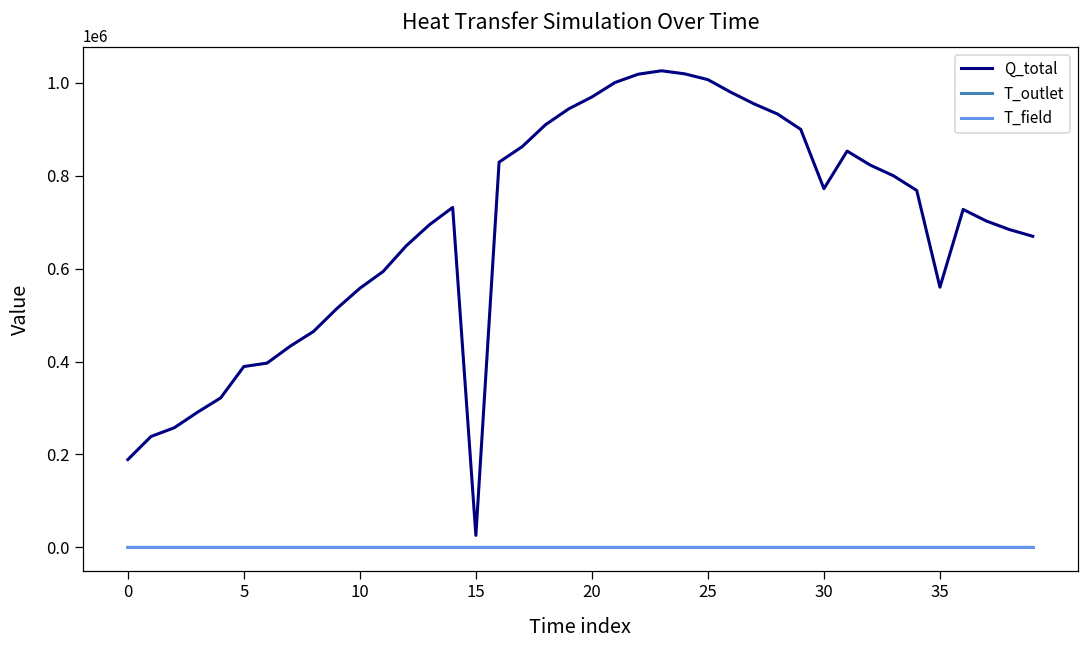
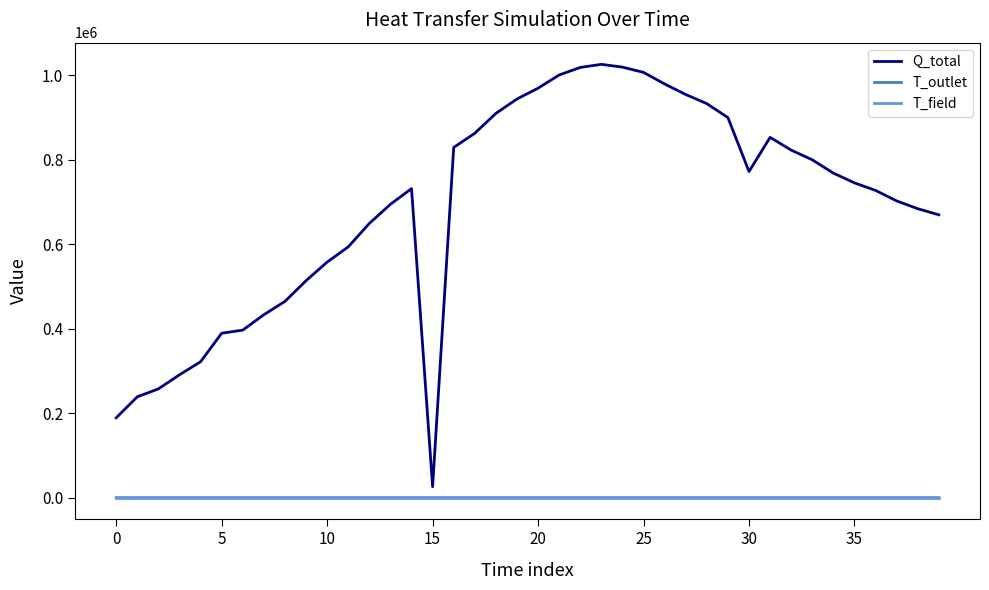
Q_total, 35: 560000 -> 750000
